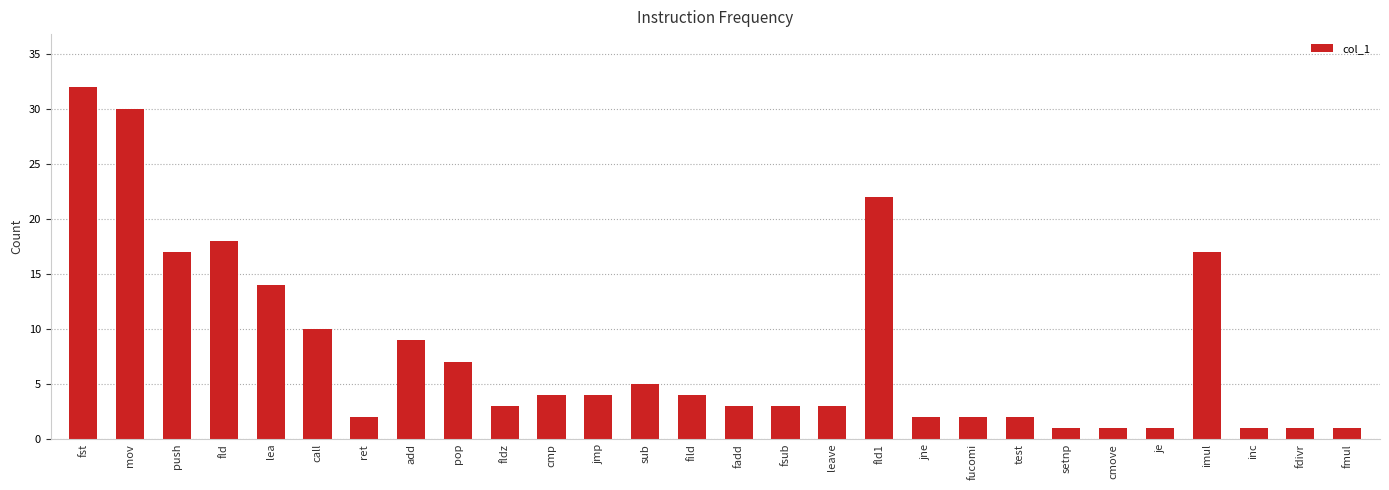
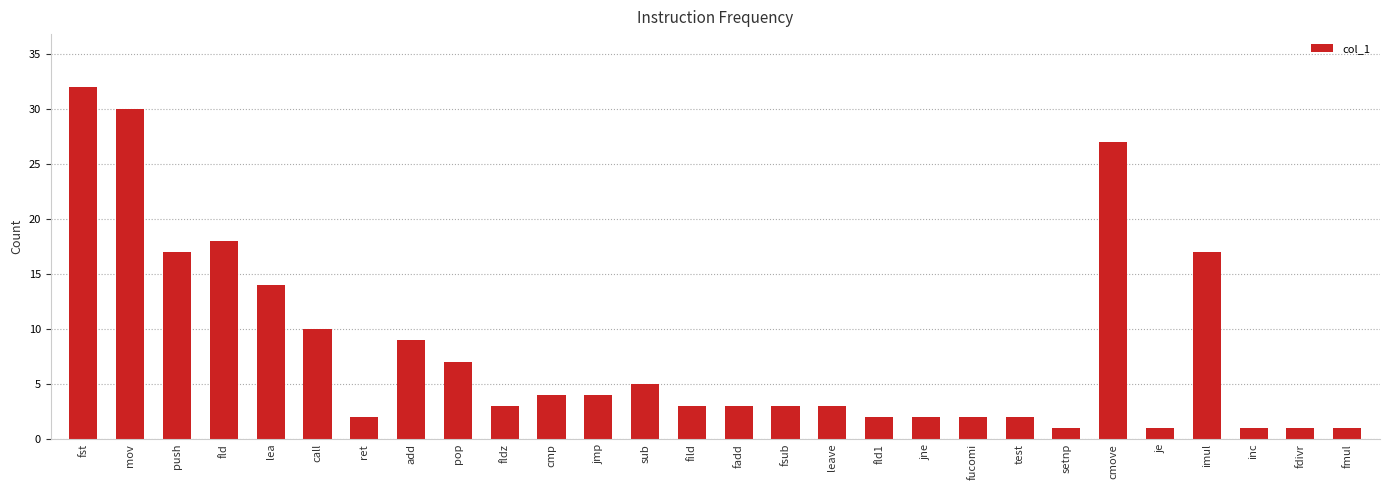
fild: 4 -> 3
fld1: 22 -> 2
cmove: 1 -> 27
